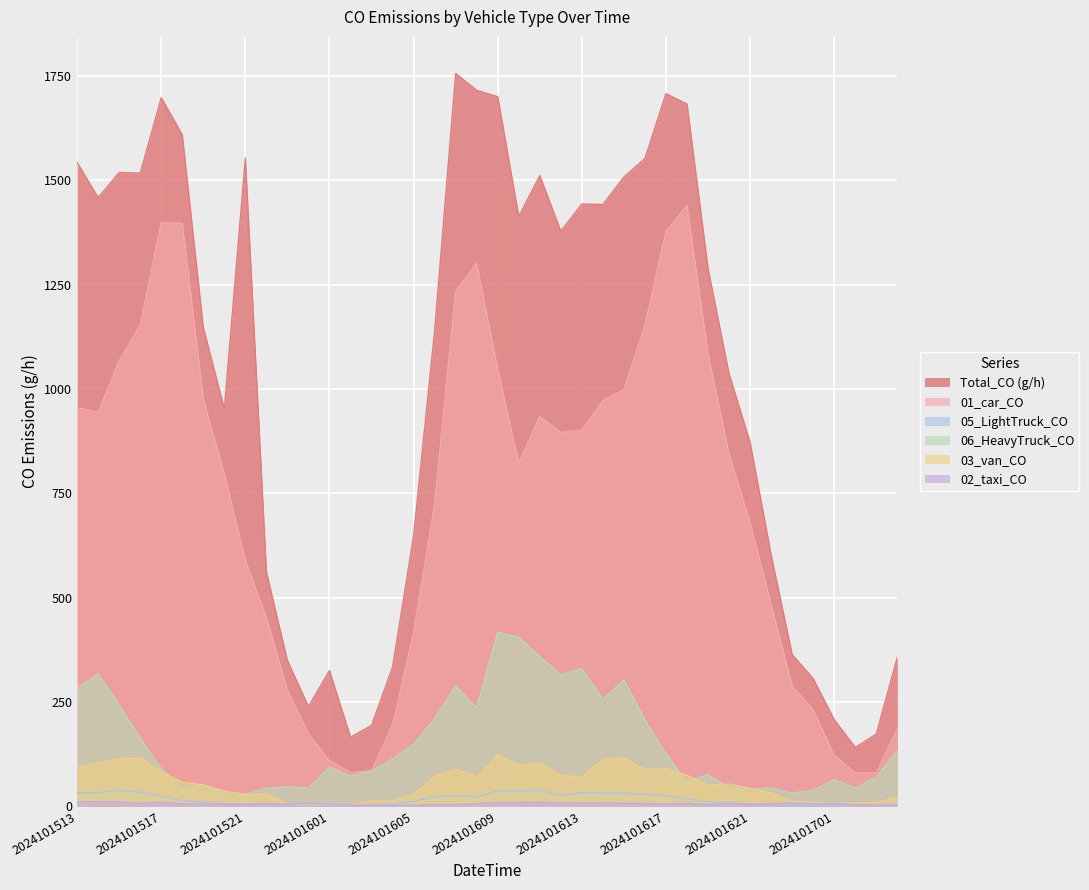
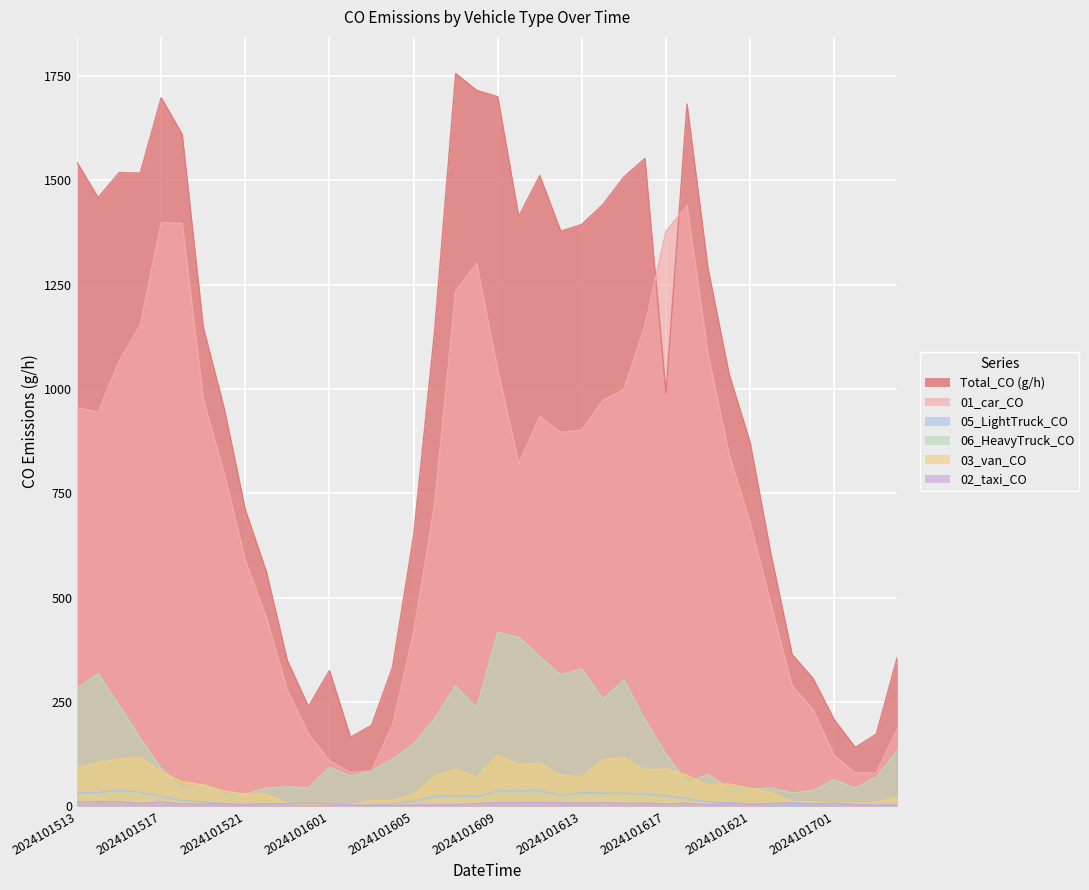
Total_CO (g/h), 2024101521: 1550 -> 710
Total_CO (g/h), 2024101613: 1440 -> 1390
Total_CO (g/h), 2024101617: 1710 -> 990
